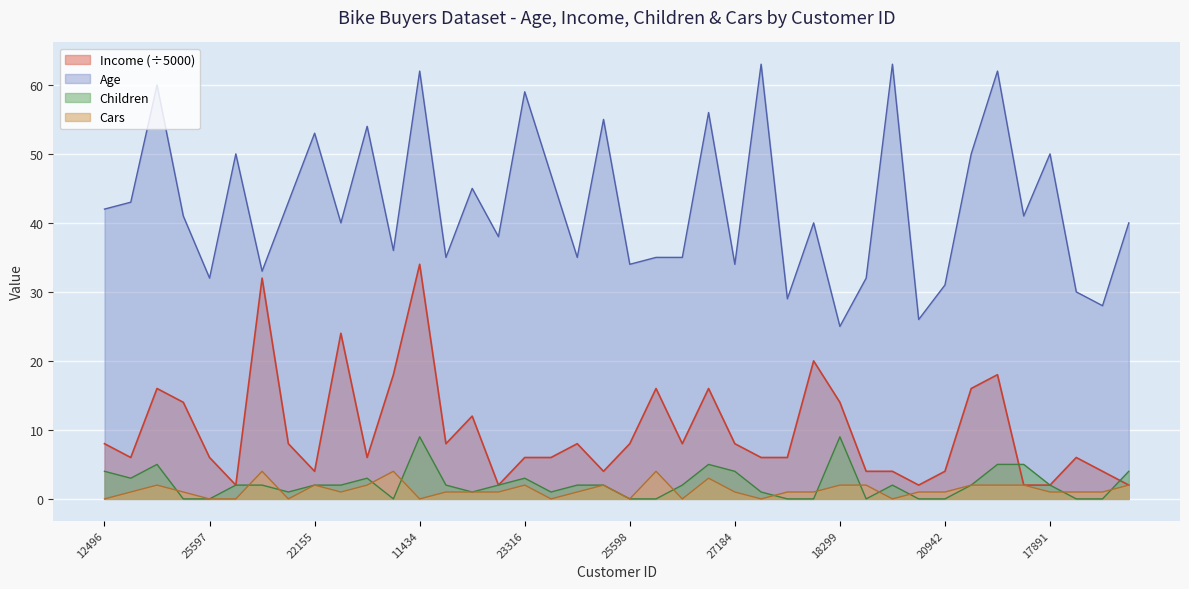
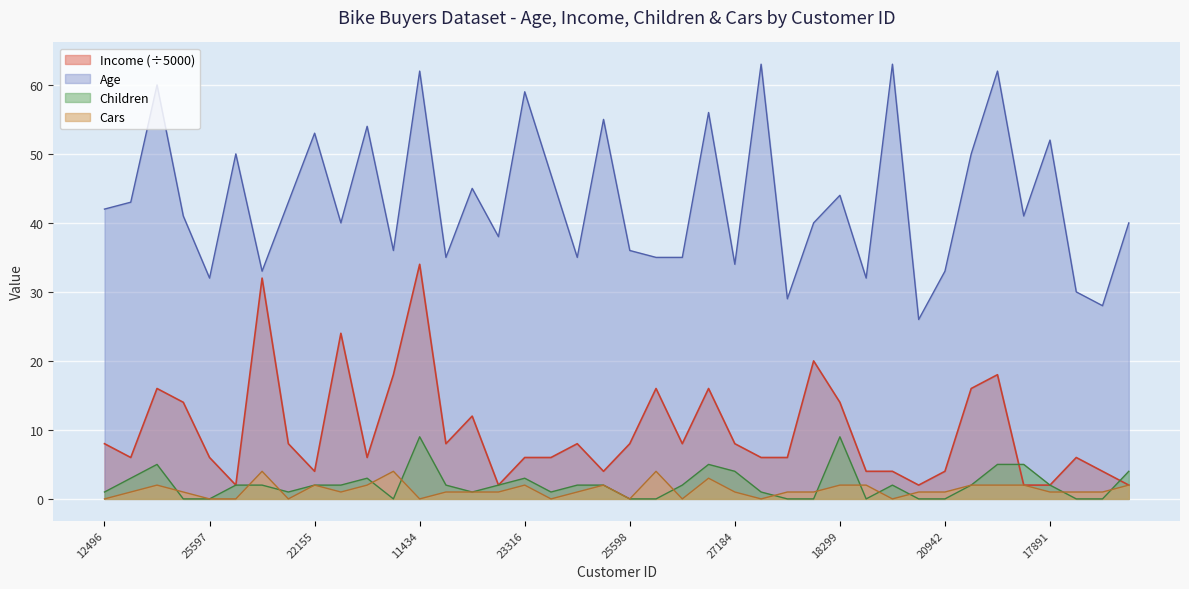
Children, 12496: 4 -> 1
Age, 25598: 34 -> 36
Age, 18299: 25 -> 44
Age, 20942: 31 -> 33
Age, 17891: 50 -> 52
